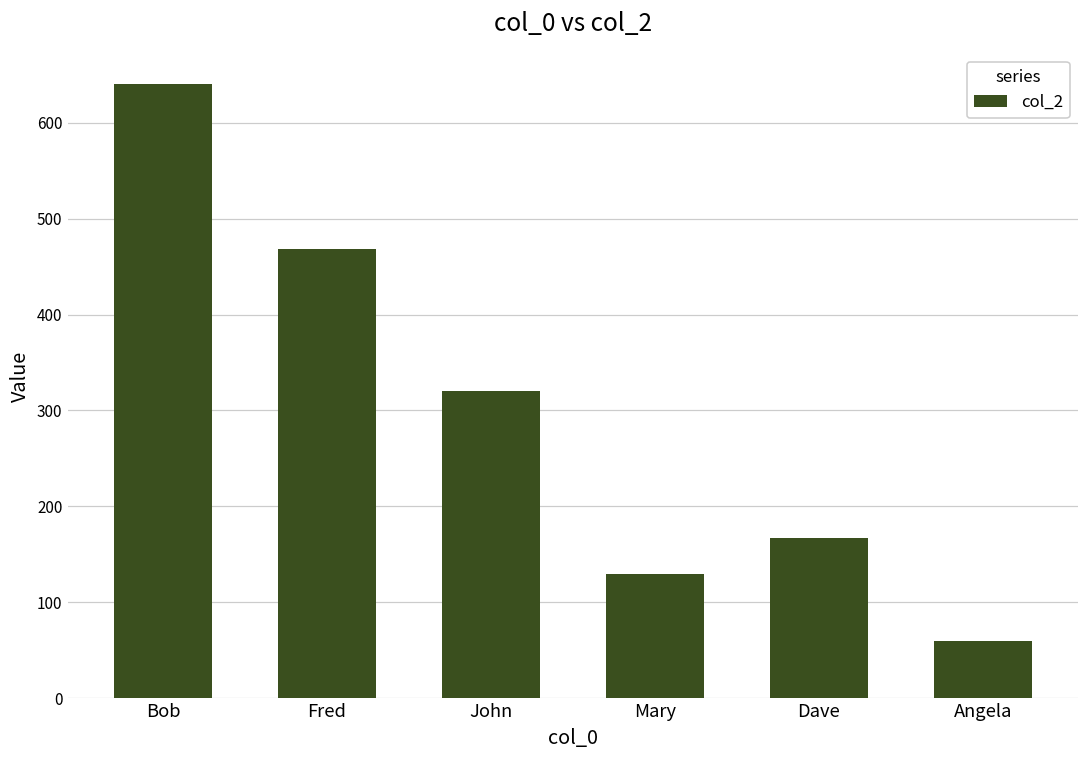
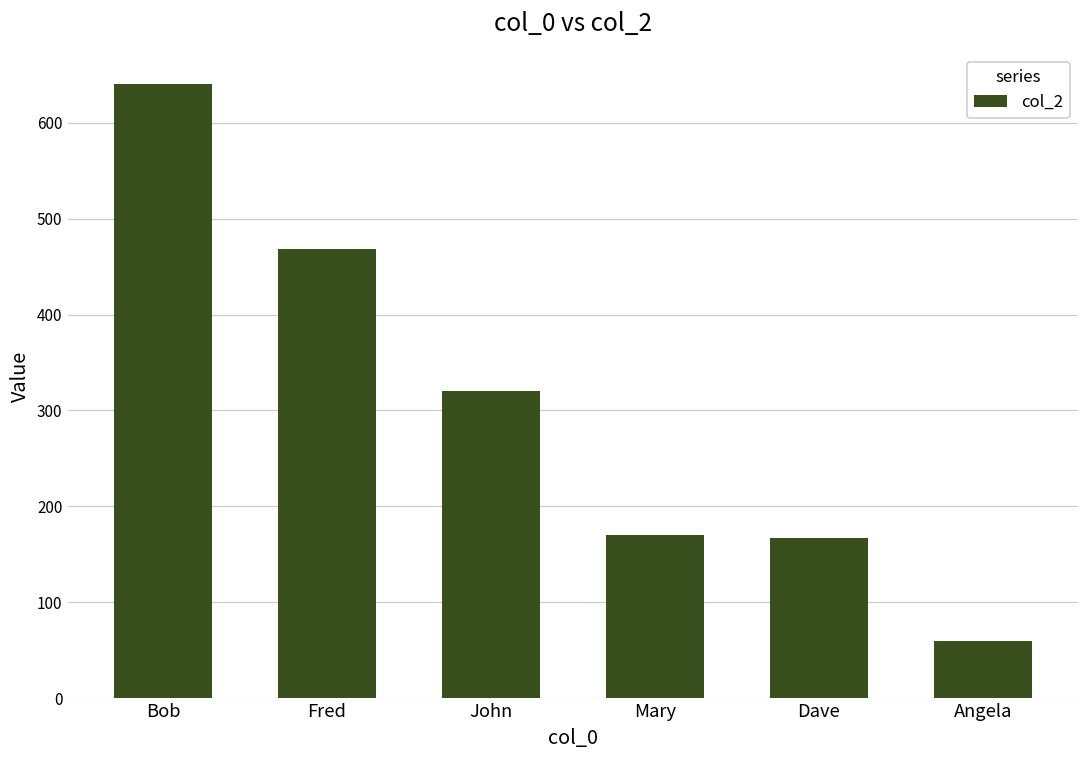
Mary: 130 -> 170
